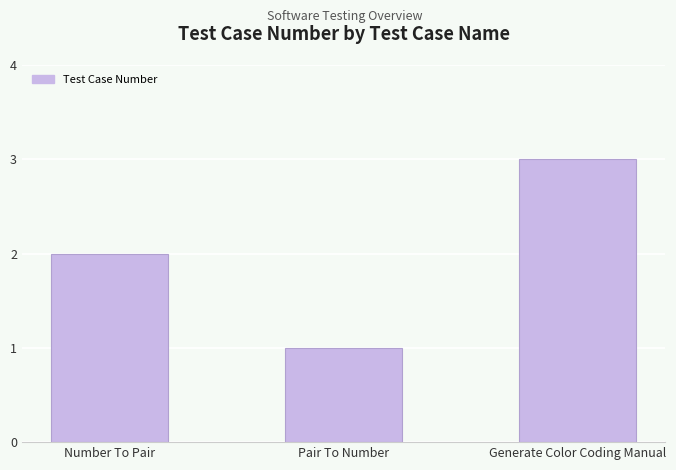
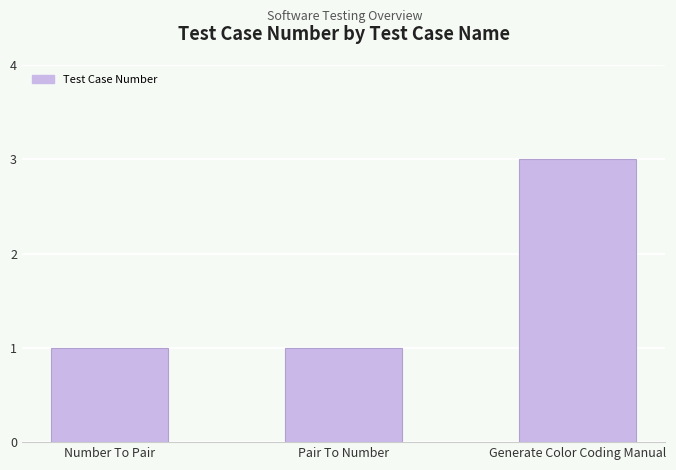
Number To Pair: 2 -> 1
